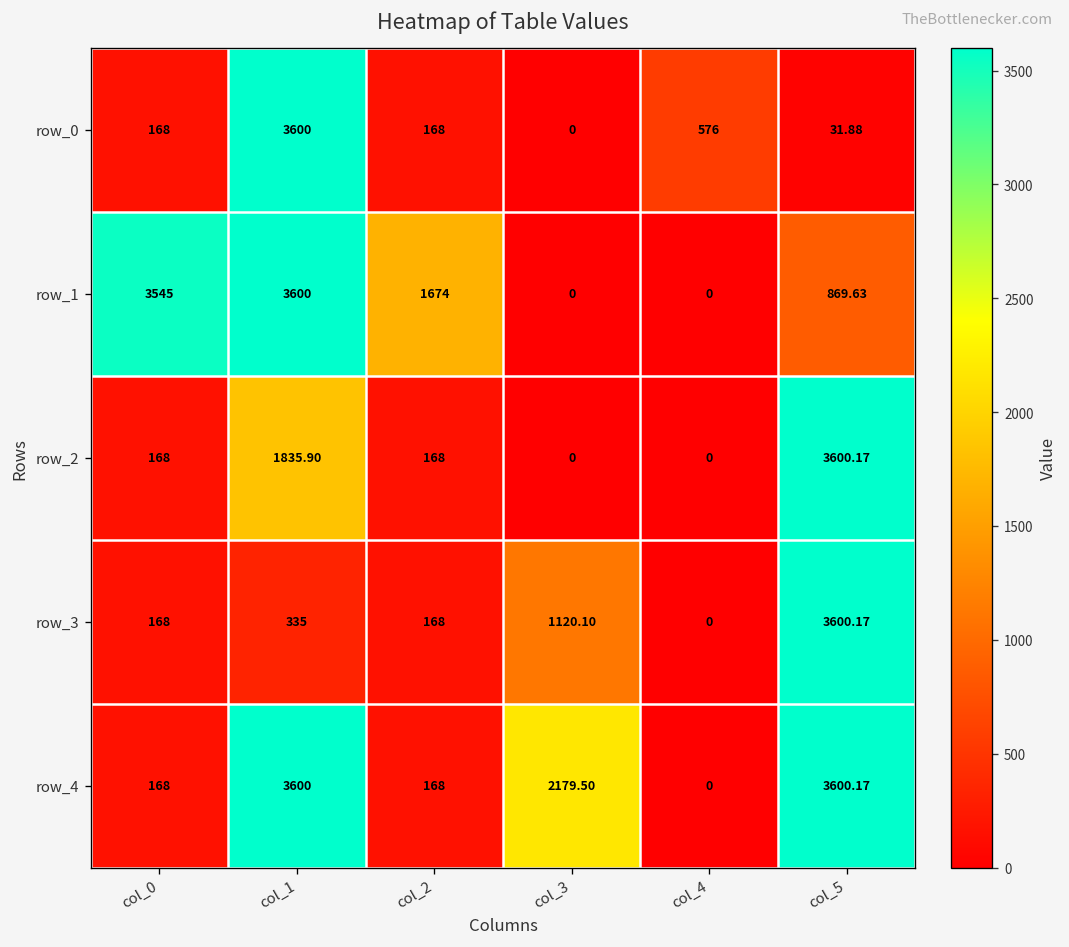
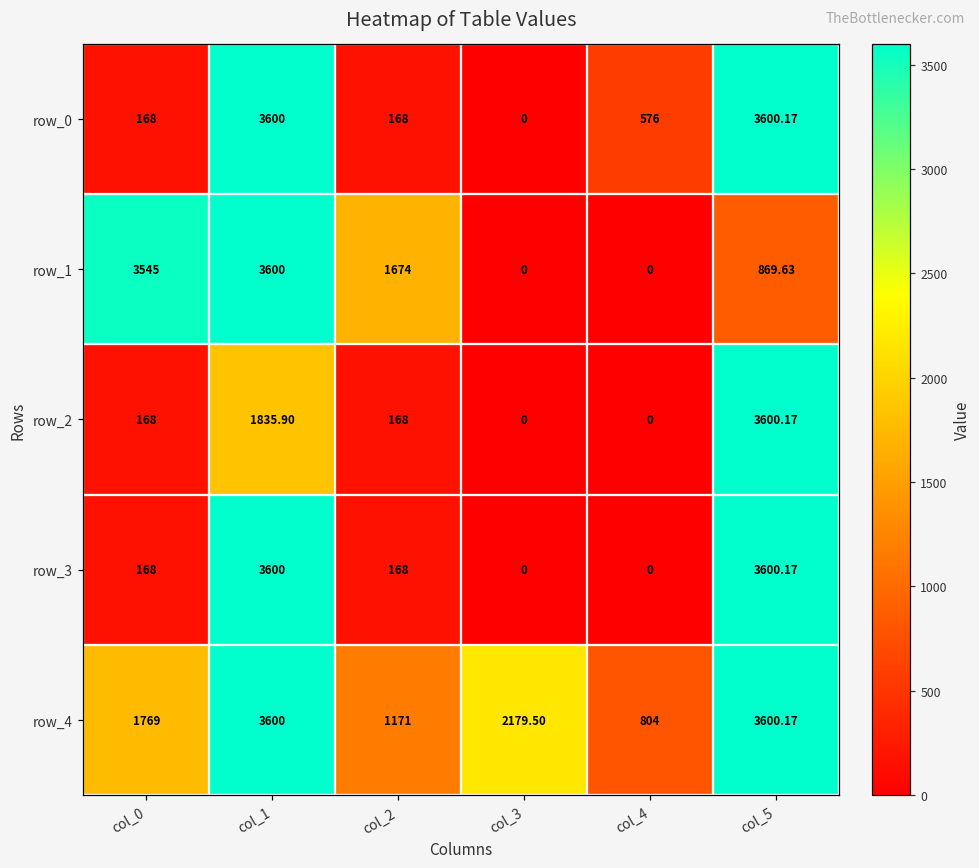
row_0, col_5: 31.88 -> 3600.17
row_3, col_1: 335 -> 3600
row_3, col_3: 1120.10 -> 0
row_4, col_0: 168 -> 1769
row_4, col_2: 168 -> 1171
row_4, col_4: 0 -> 804
